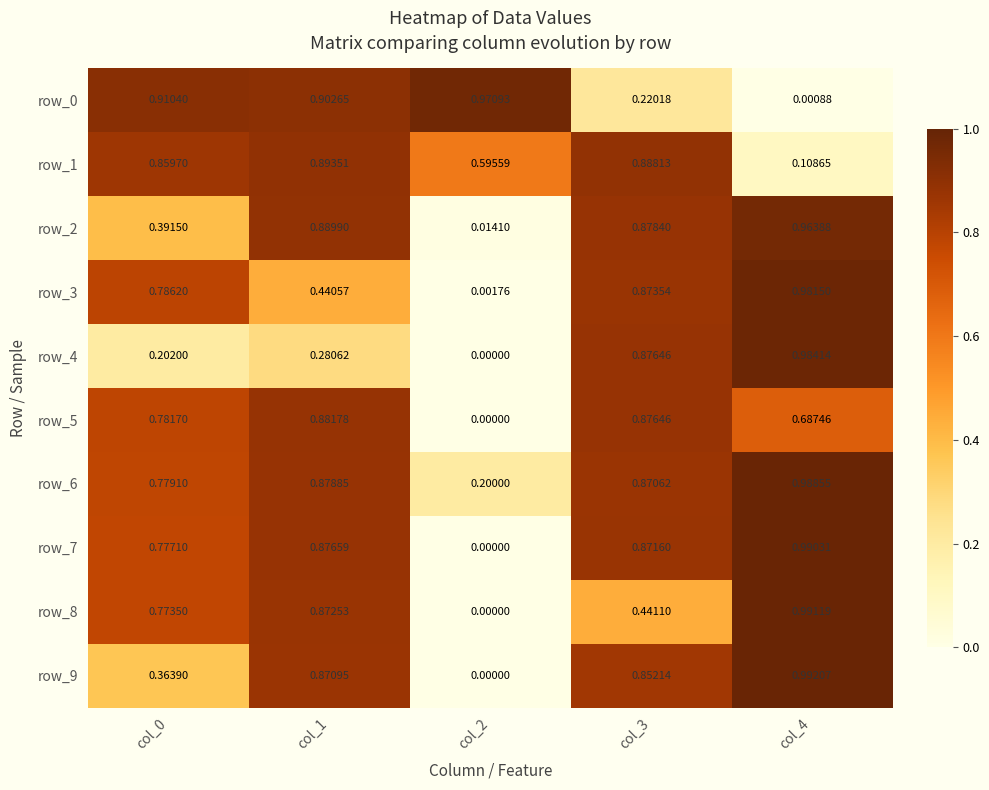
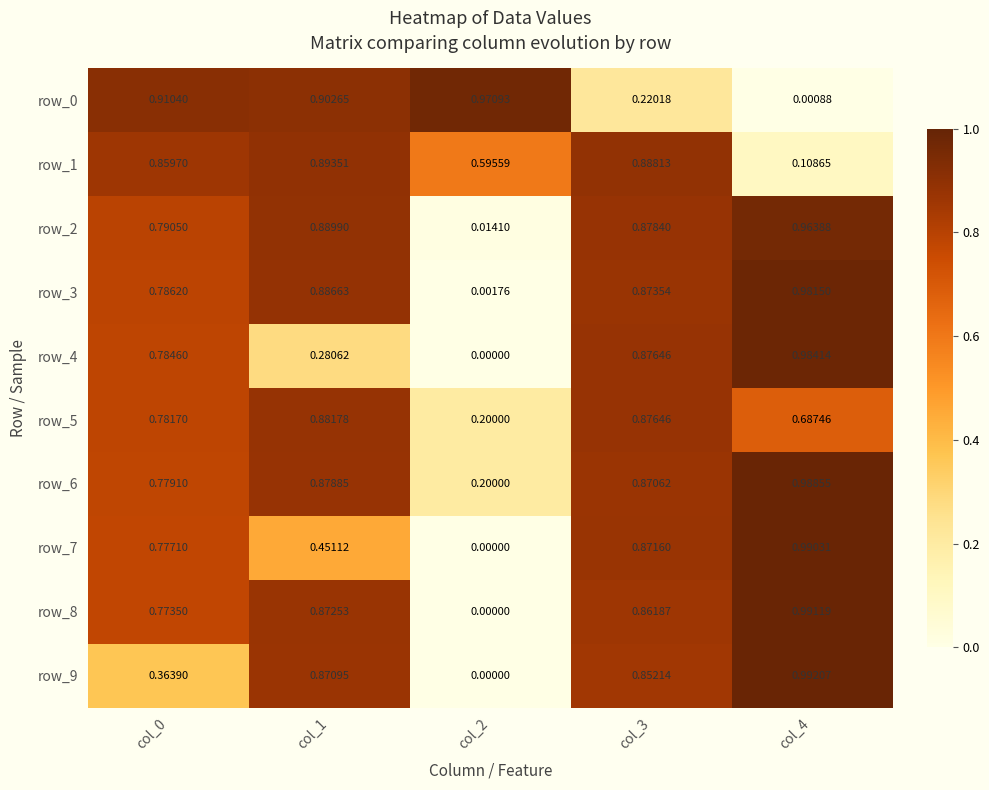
row_2, col_0: 0.39150 -> 0.79050
row_3, col_1: 0.44057 -> 0.88663
row_4, col_0: 0.20200 -> 0.78460
row_5, col_2: 0.00000 -> 0.20000
row_7, col_1: 0.87659 -> 0.45112
row_8, col_3: 0.44110 -> 0.86187
